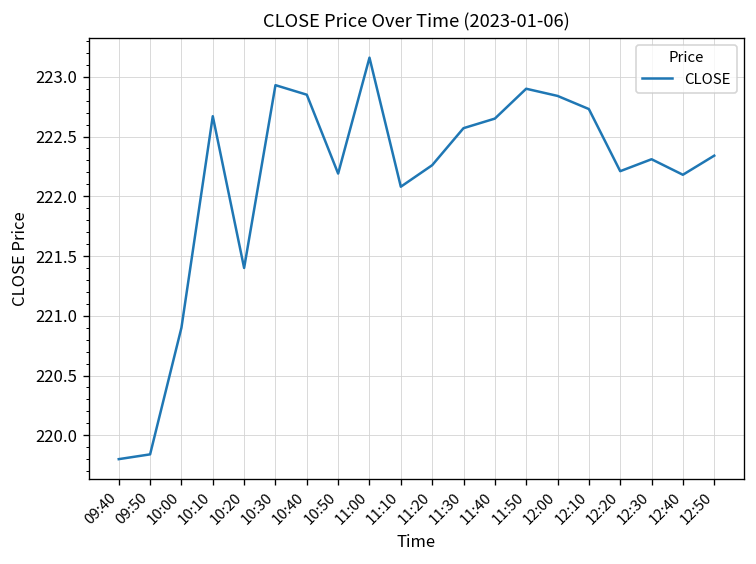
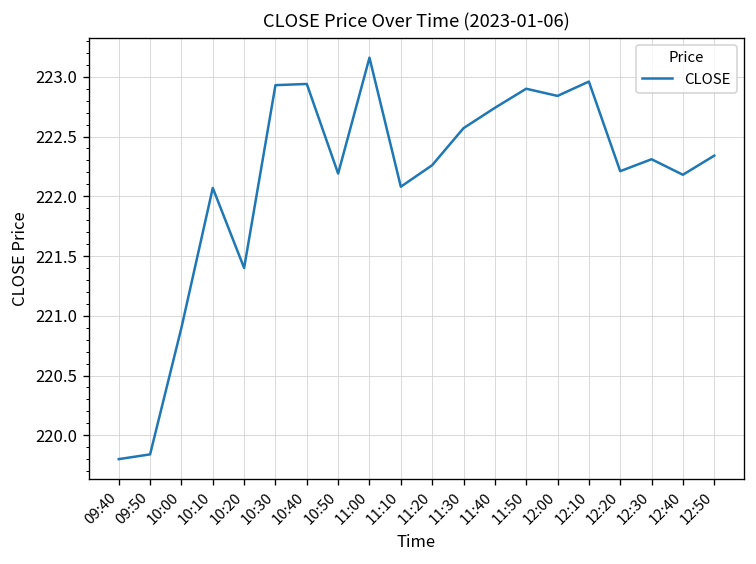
10:10: 222.7 -> 222.1
10:40: 222.85 -> 222.94
11:40: 222.65 -> 222.74
12:10: 222.7 -> 223.0
